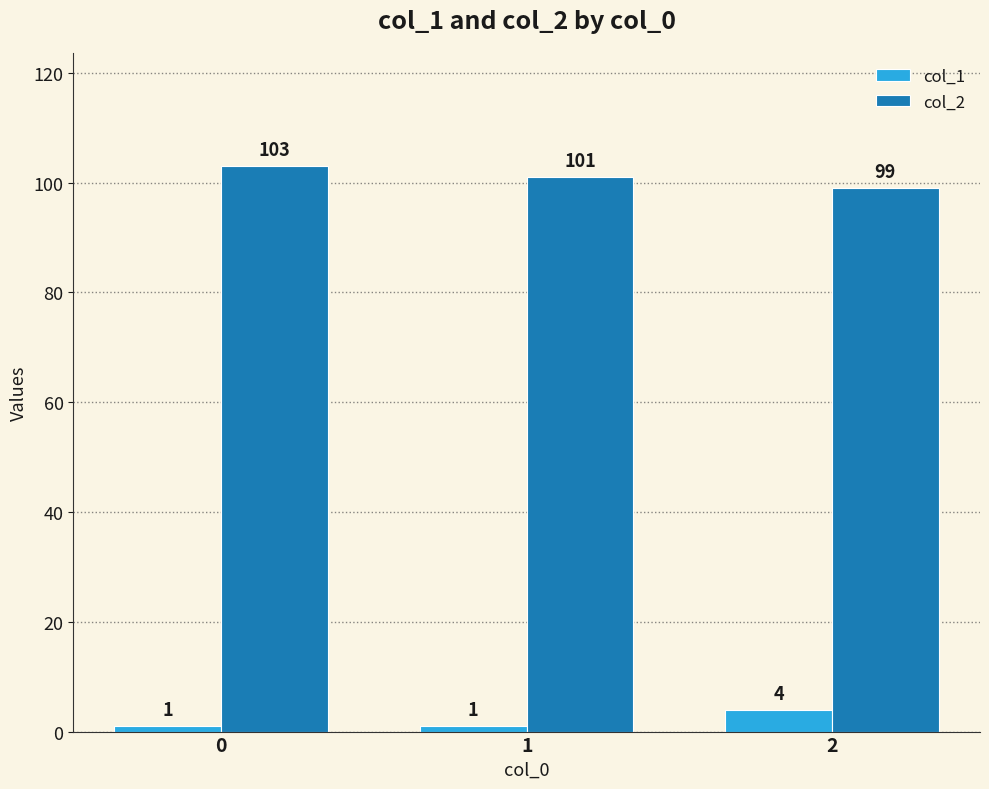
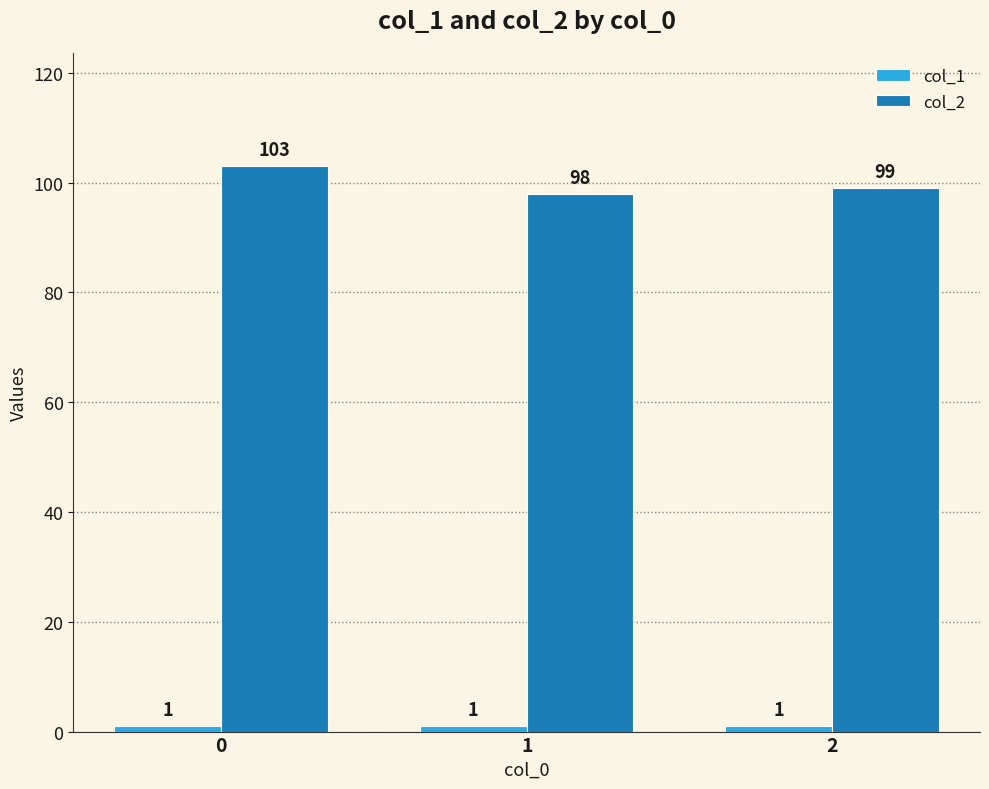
col_2, 1: 101 -> 98
col_1, 2: 4 -> 1
